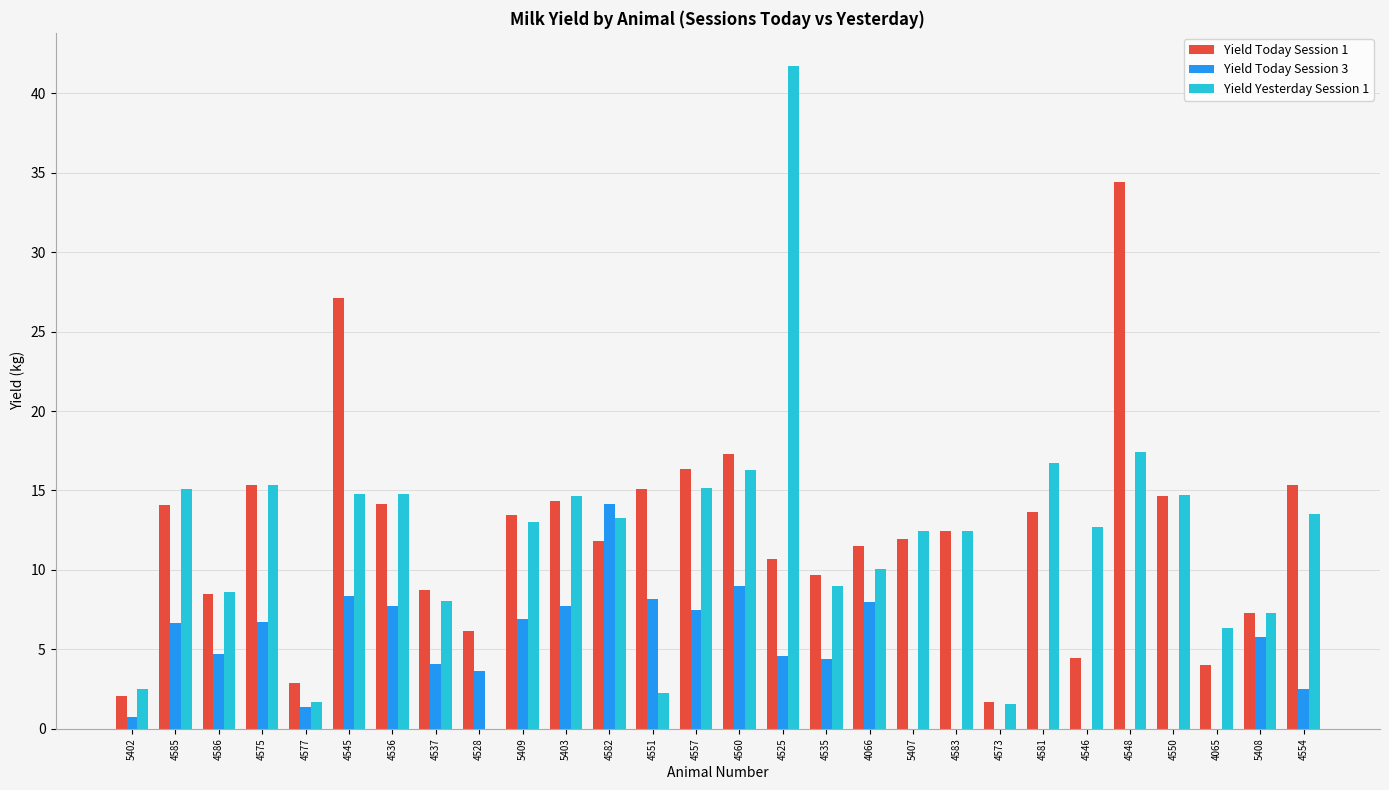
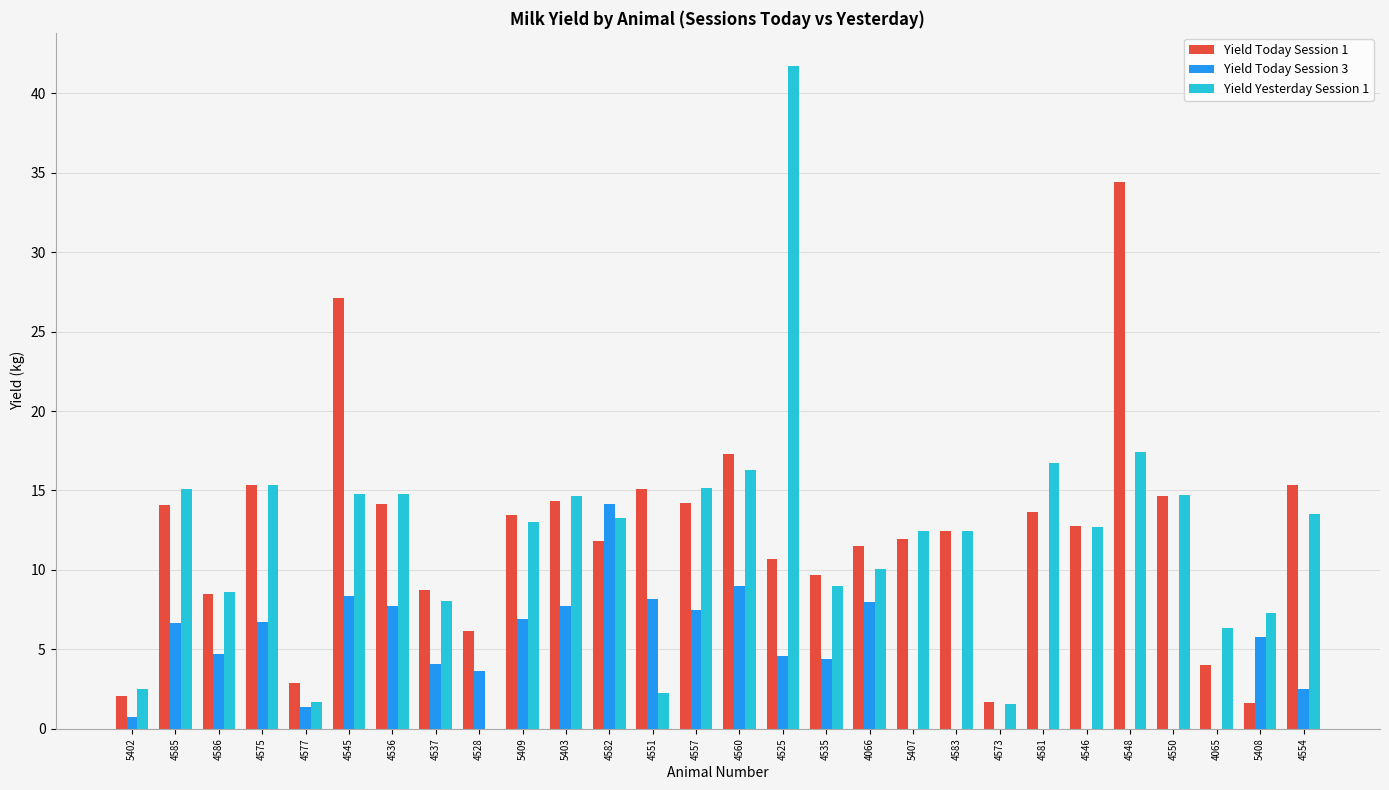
Yield Today Session 1, 4557: 16.3 -> 14.2
Yield Today Session 1, 4546: 4.5 -> 12.8
Yield Today Session 1, 5408: 7.3 -> 1.6
